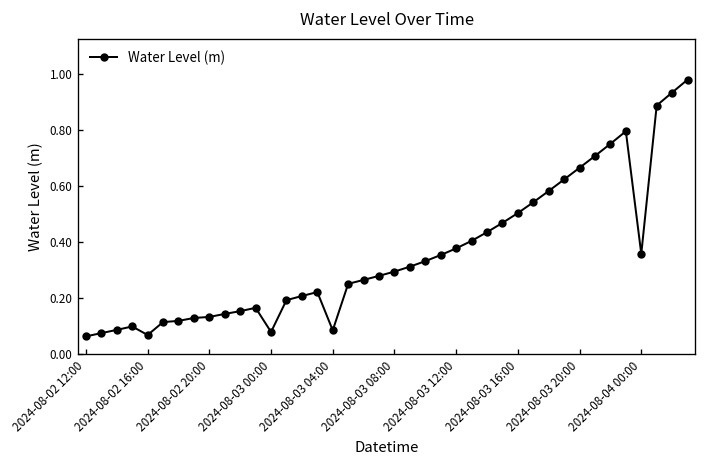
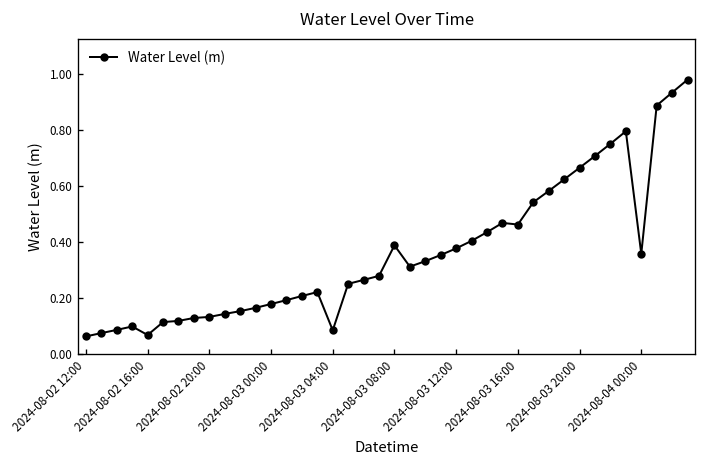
2024-08-03 00:00: 0.08 -> 0.18
2024-08-03 08:00: 0.29 -> 0.39
2024-08-03 16:00: 0.50 -> 0.46
